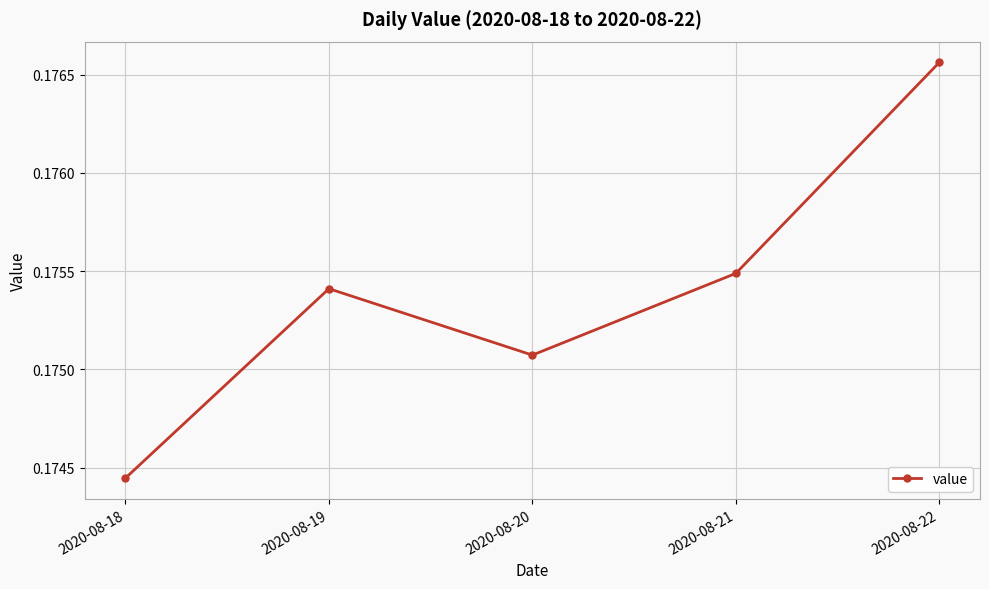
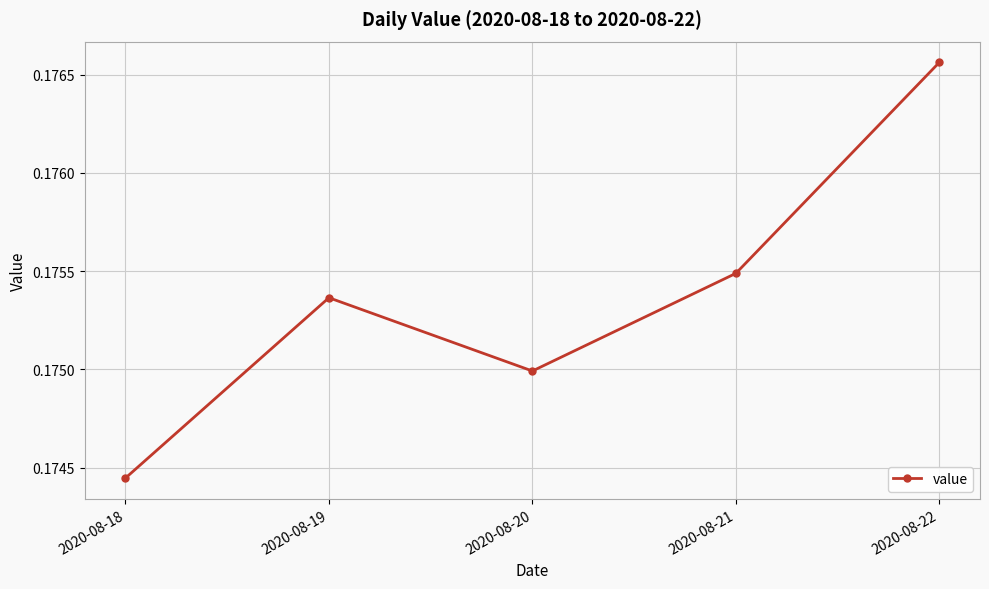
2020-08-19: 0.17541 -> 0.17537
2020-08-20: 0.17507 -> 0.17499
